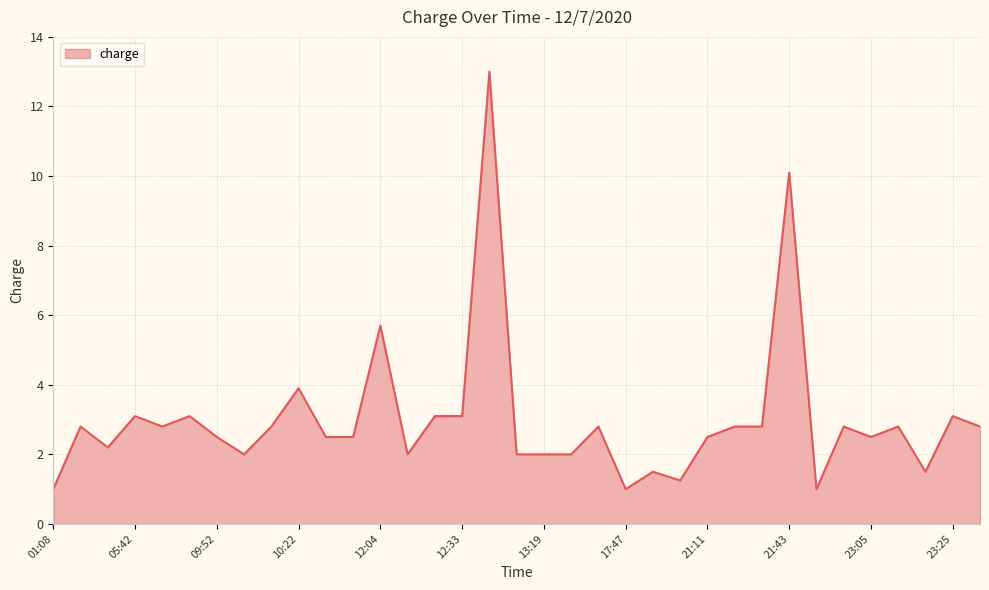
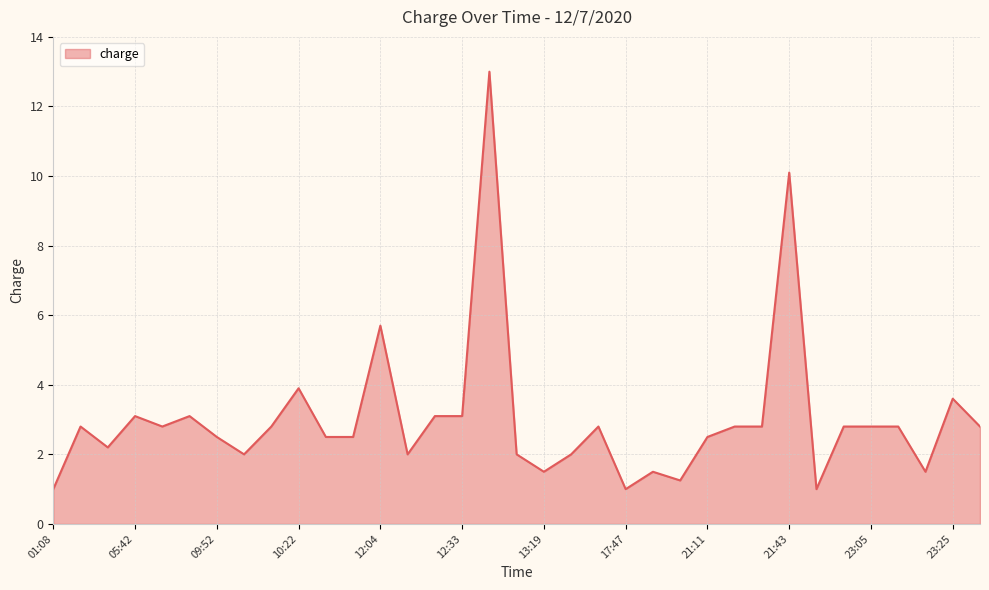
13:19: 2.0 -> 1.5
23:05: 2.5 -> 2.8
23:25: 3.1 -> 3.6
